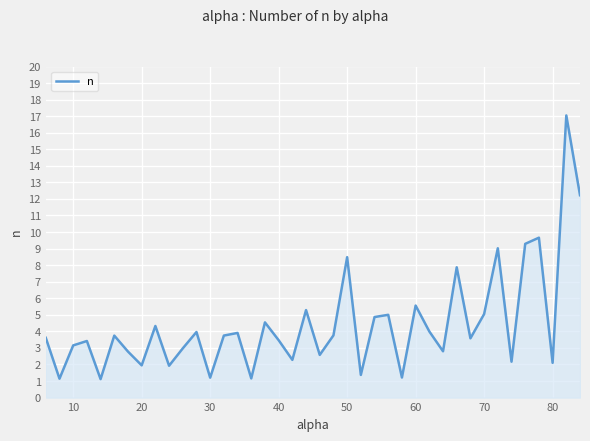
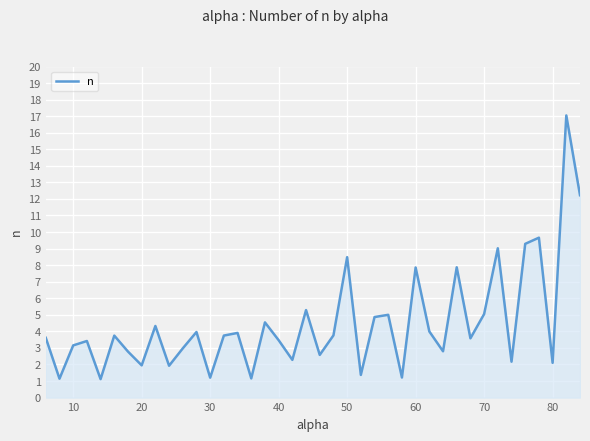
60: 5.6 -> 7.9
